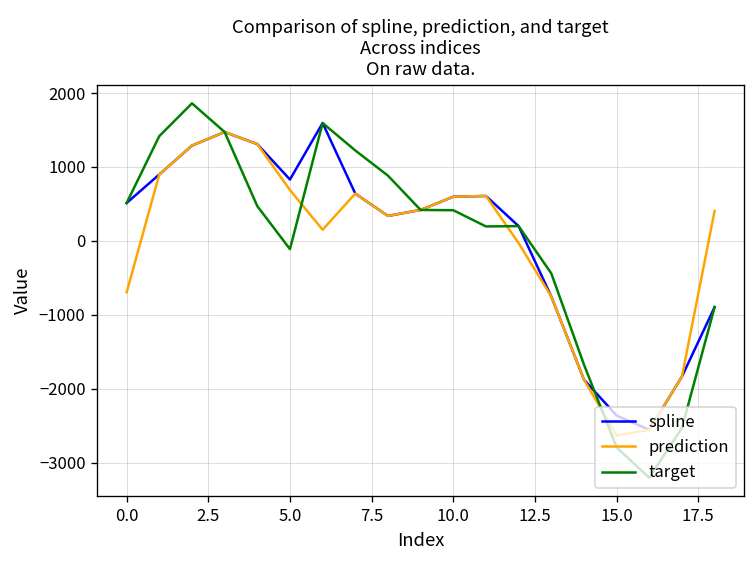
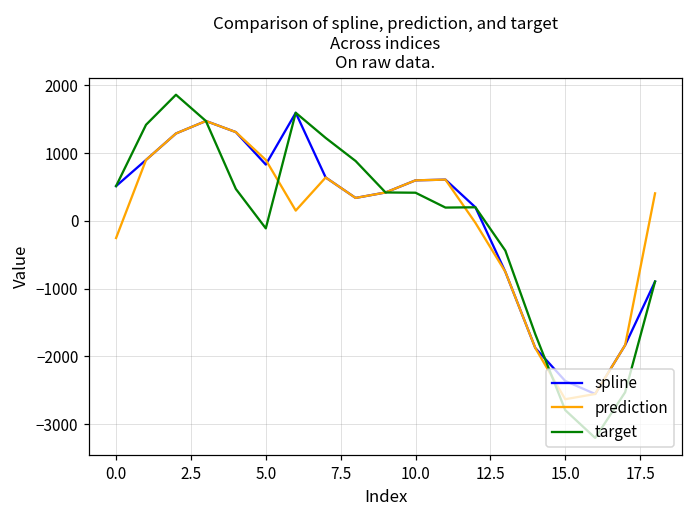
prediction, 0.0: -700 -> -300
prediction, 5.0: 700 -> 900
